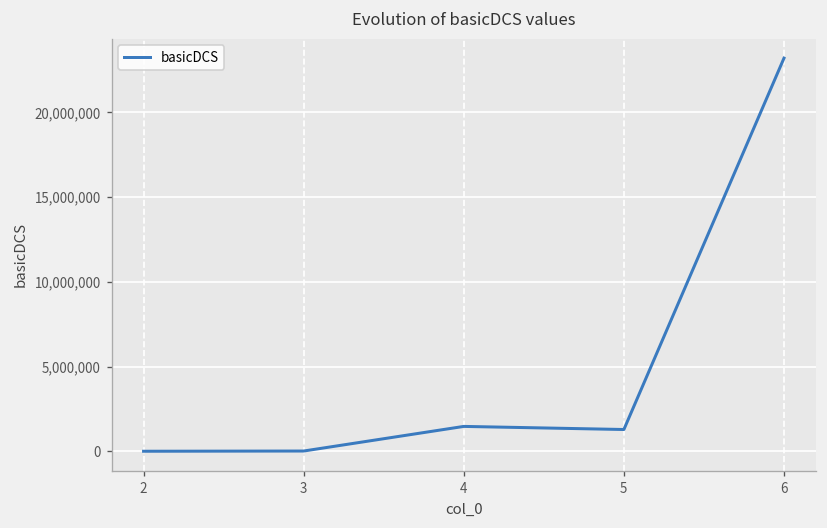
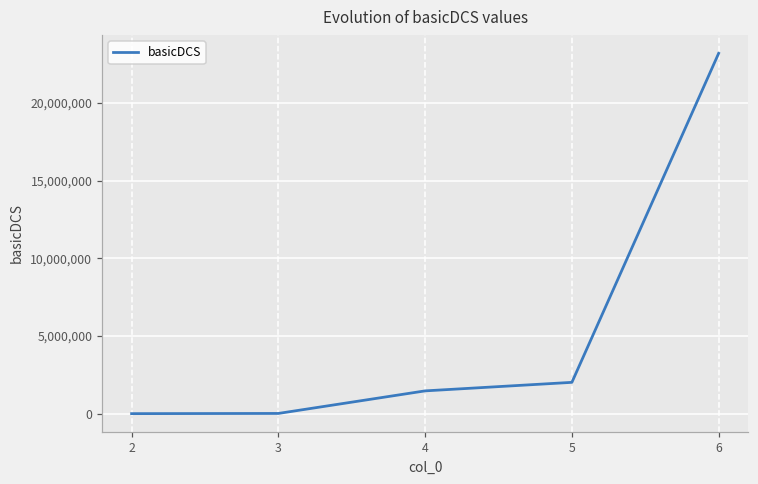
5: 1,300,000 -> 2,000,000
